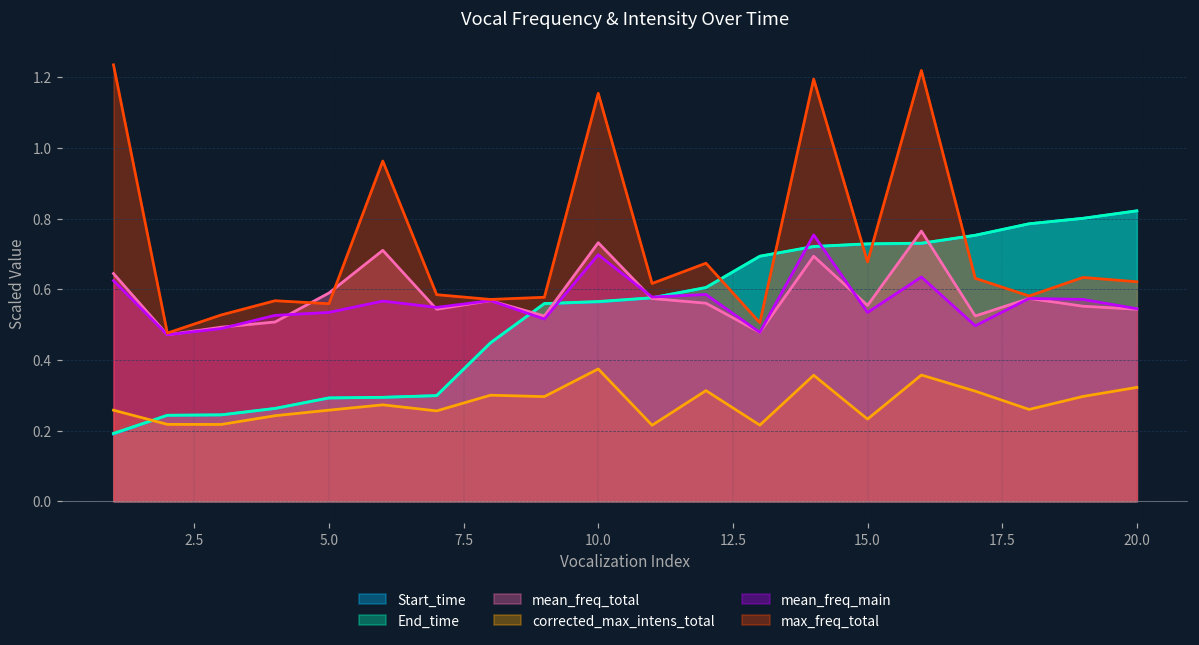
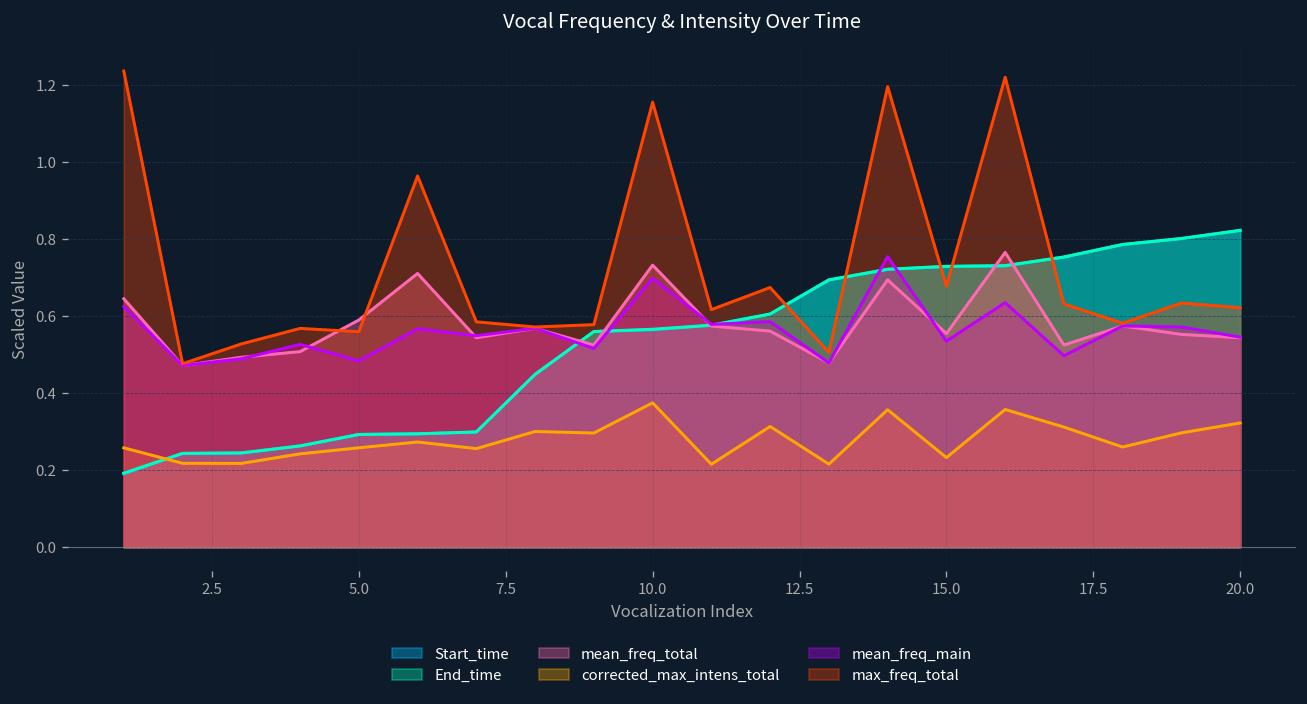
mean_freq_main, 5.0: 0.53 -> 0.48
